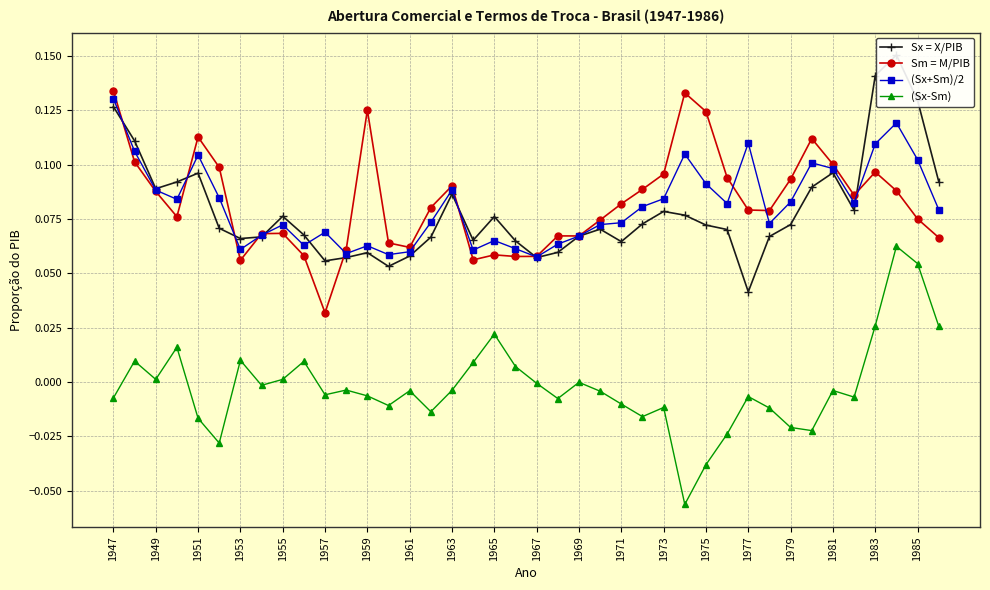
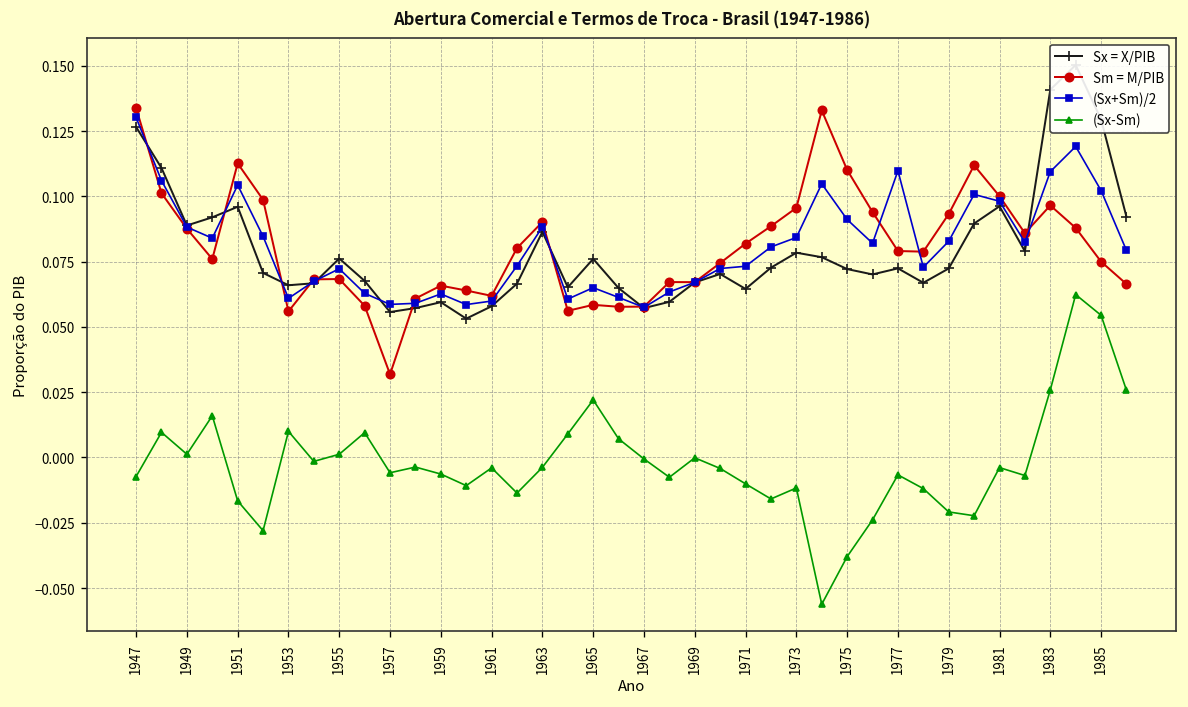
(Sx+Sm)/2, 1957: 0.069 -> 0.059
Sm = M/PIB, 1959: 0.125 -> 0.066
Sm = M/PIB, 1975: 0.124 -> 0.110
Sx = X/PIB, 1977: 0.042 -> 0.072
